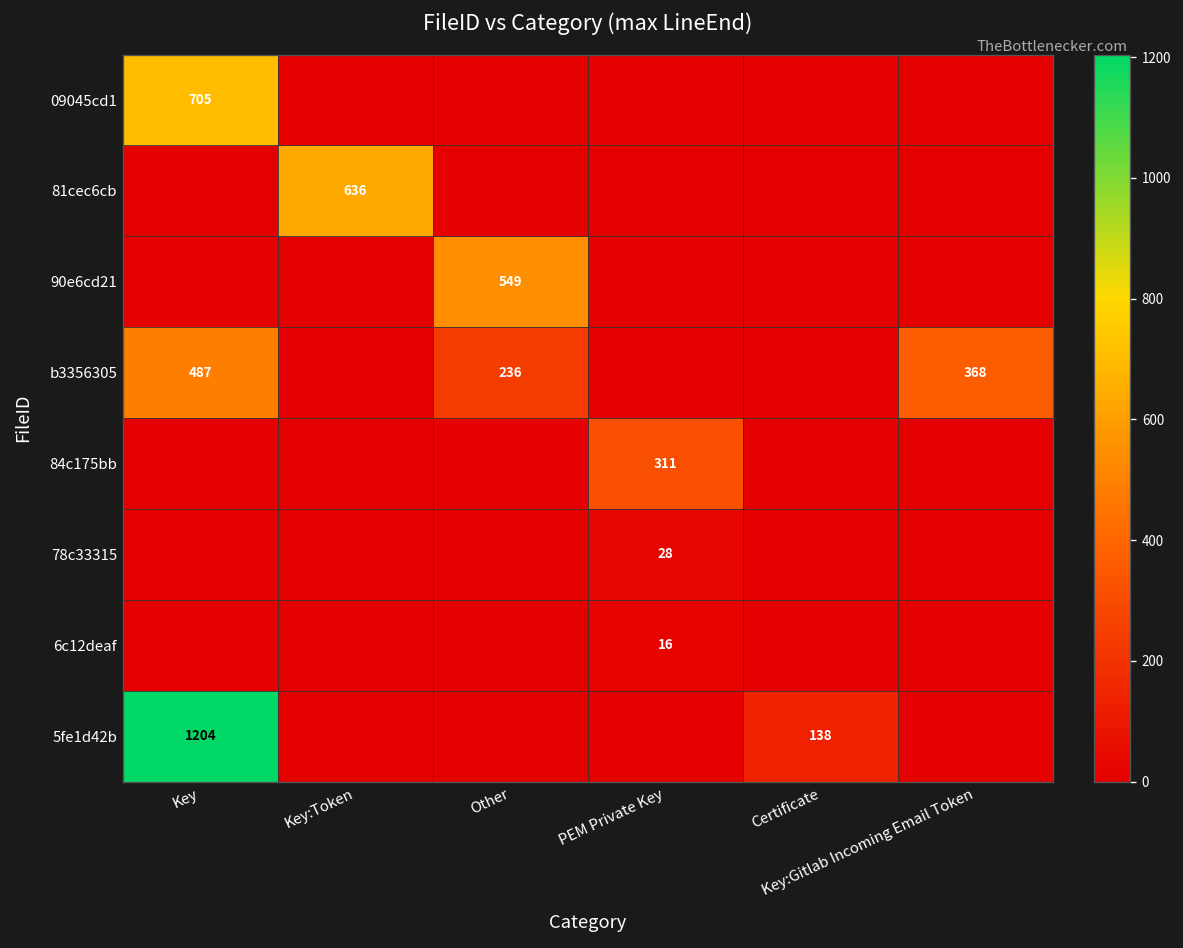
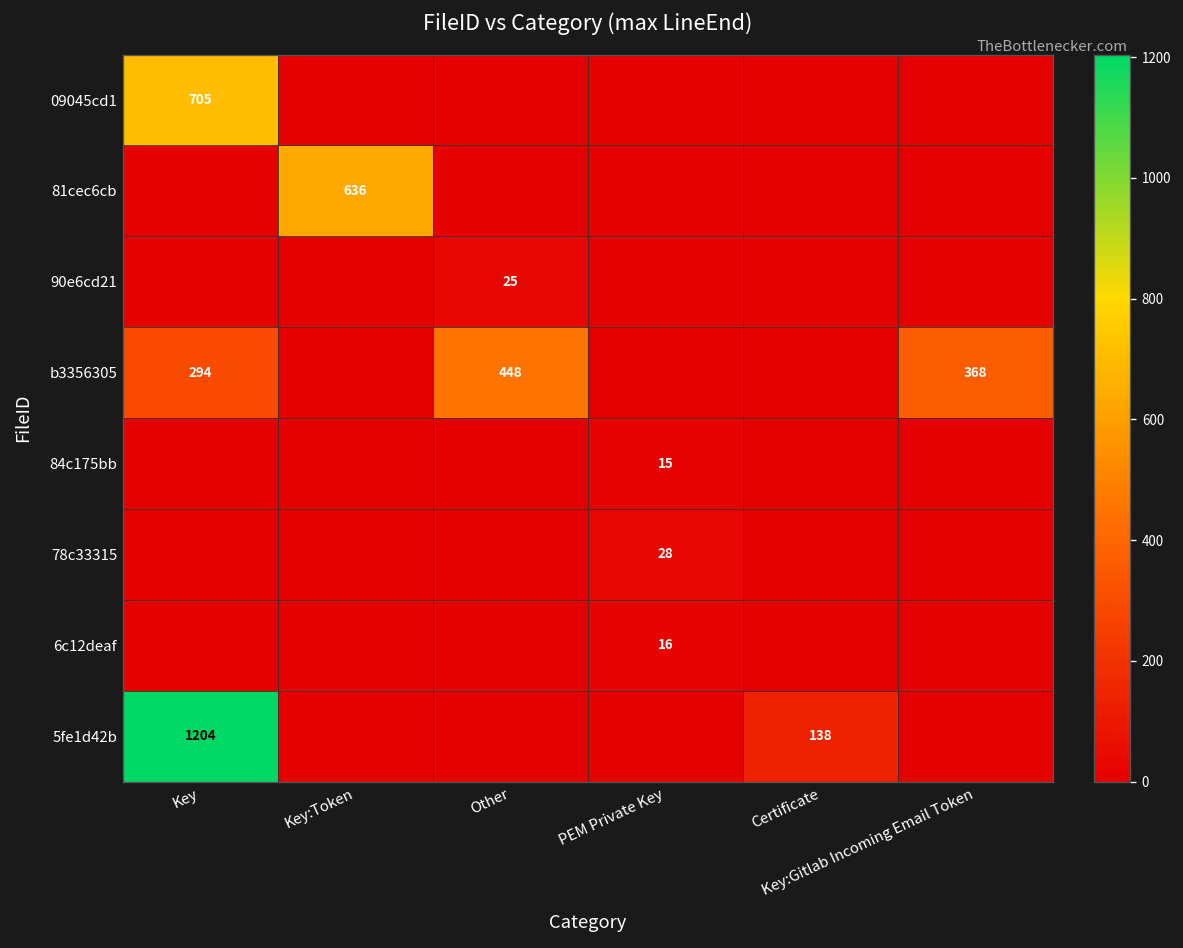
90e6cd21, Other: 549 -> 25
b3356305, Key: 487 -> 294
b3356305, Other: 236 -> 448
84c175bb, PEM Private Key: 311 -> 15
